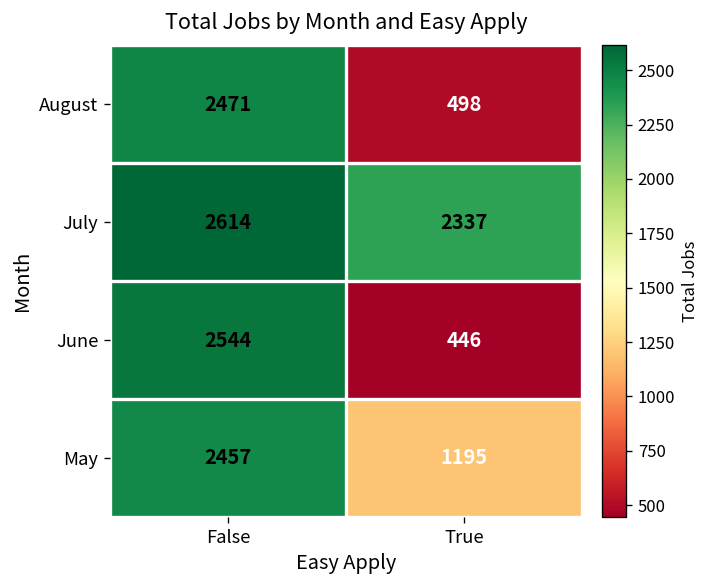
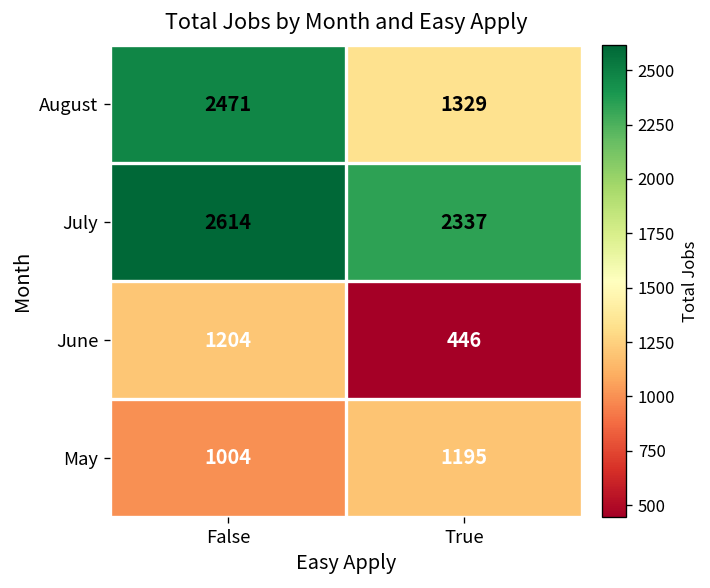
August, True: 498 -> 1329
June, False: 2544 -> 1204
May, False: 2457 -> 1004
